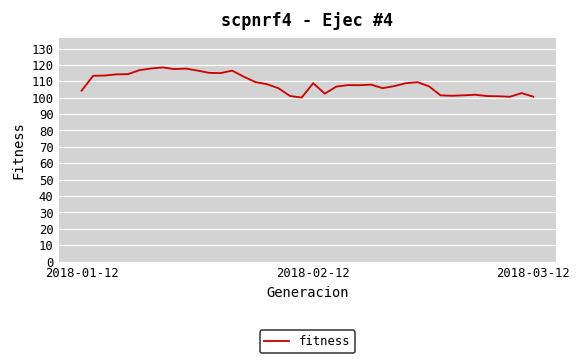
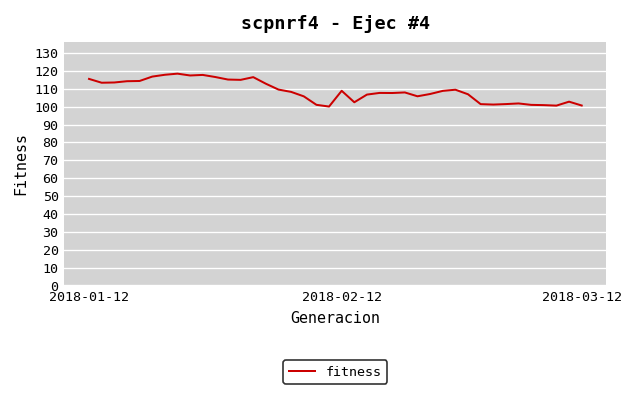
2018-01-12: 104 -> 116
